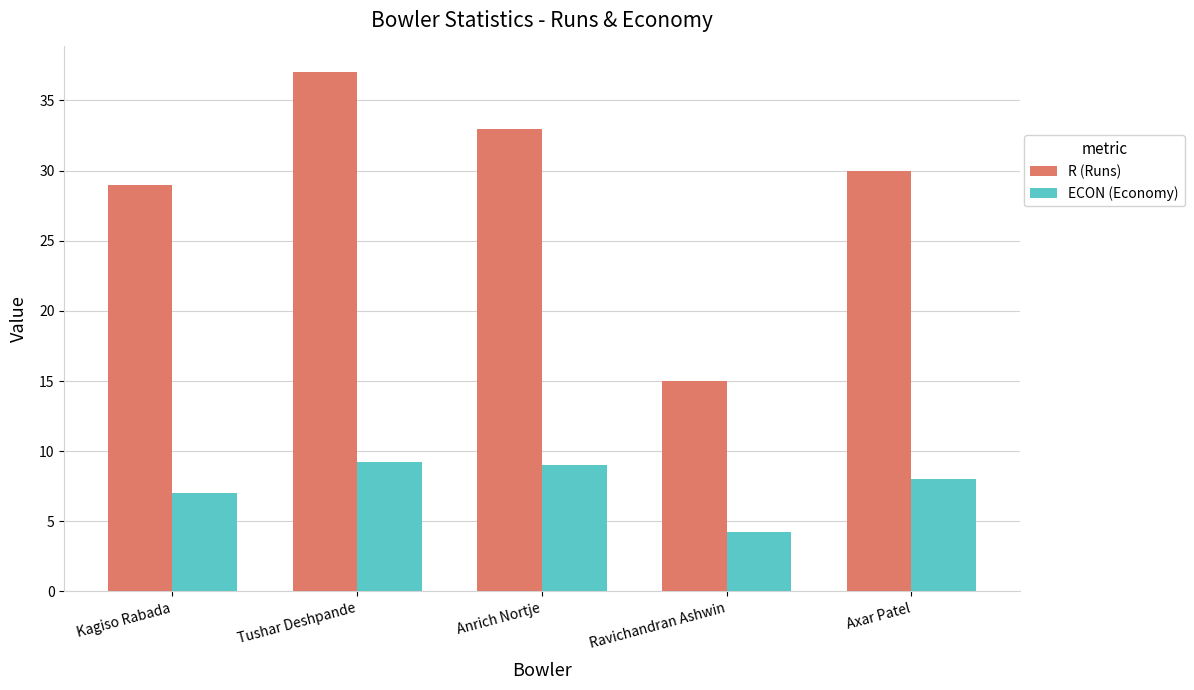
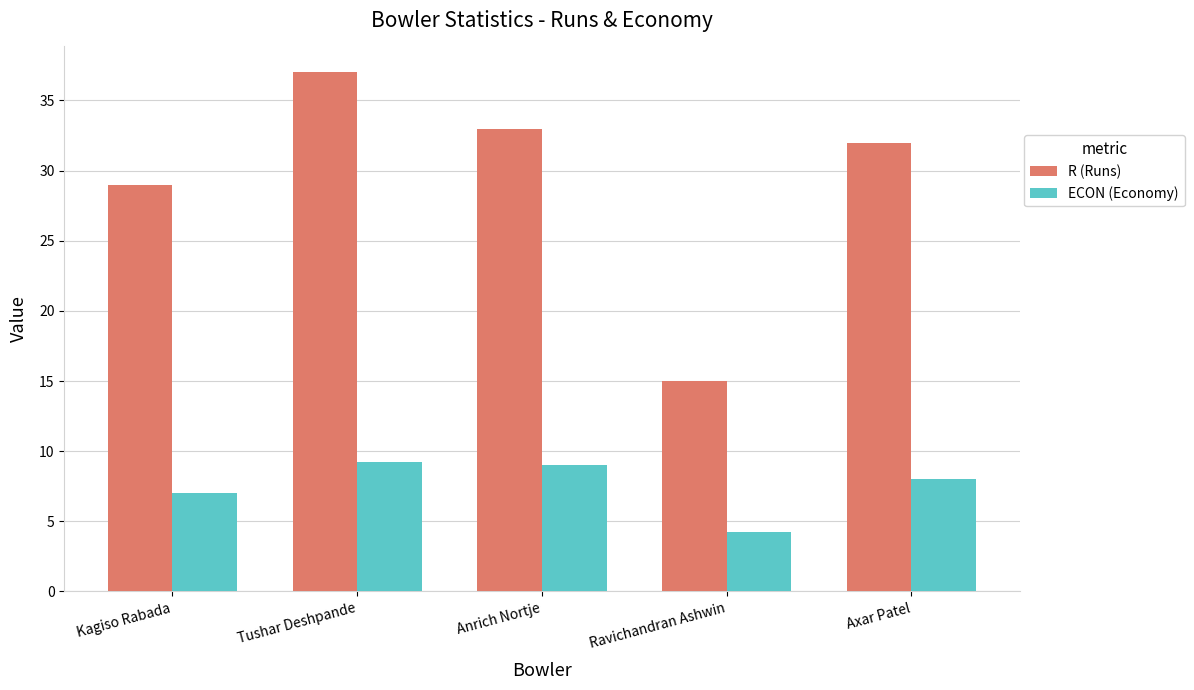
R (Runs), Axar Patel: 30 -> 32
